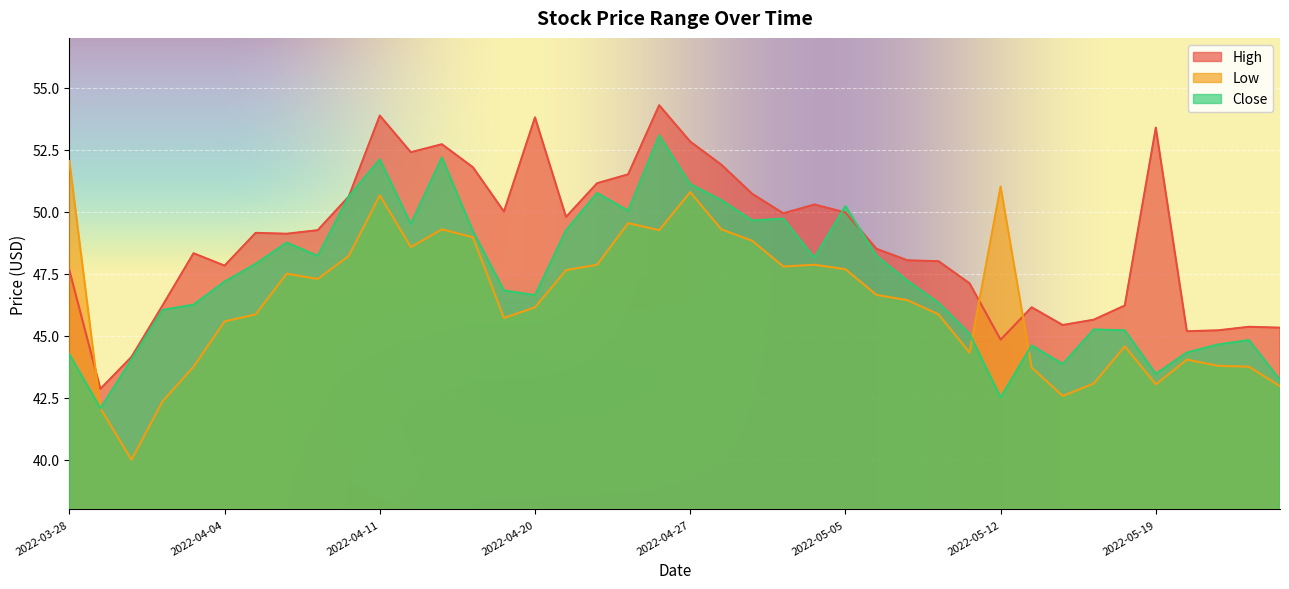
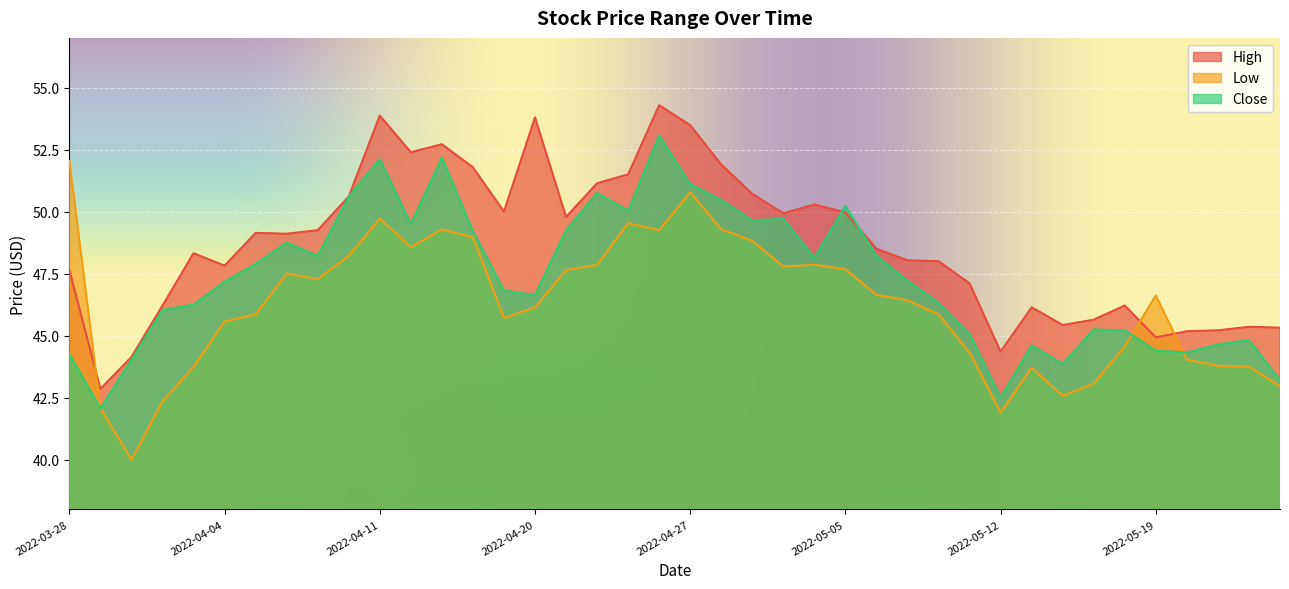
Low, 2022-04-11: 50.7 -> 49.7
High, 2022-04-27: 52.8 -> 53.5
High, 2022-05-12: 44.8 -> 44.4
Low, 2022-05-12: 51.0 -> 41.9
High, 2022-05-19: 53.4 -> 44.9
Low, 2022-05-19: 43.0 -> 46.6
Close, 2022-05-19: 43.5 -> 44.4
